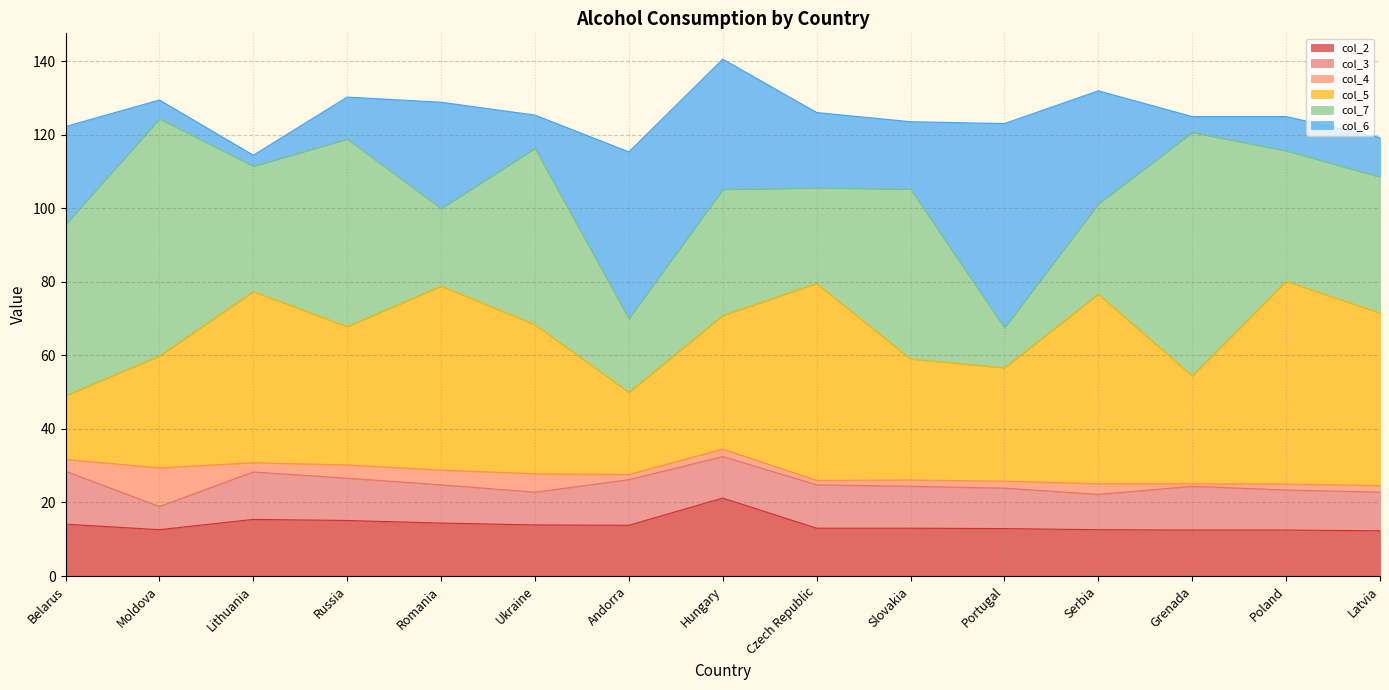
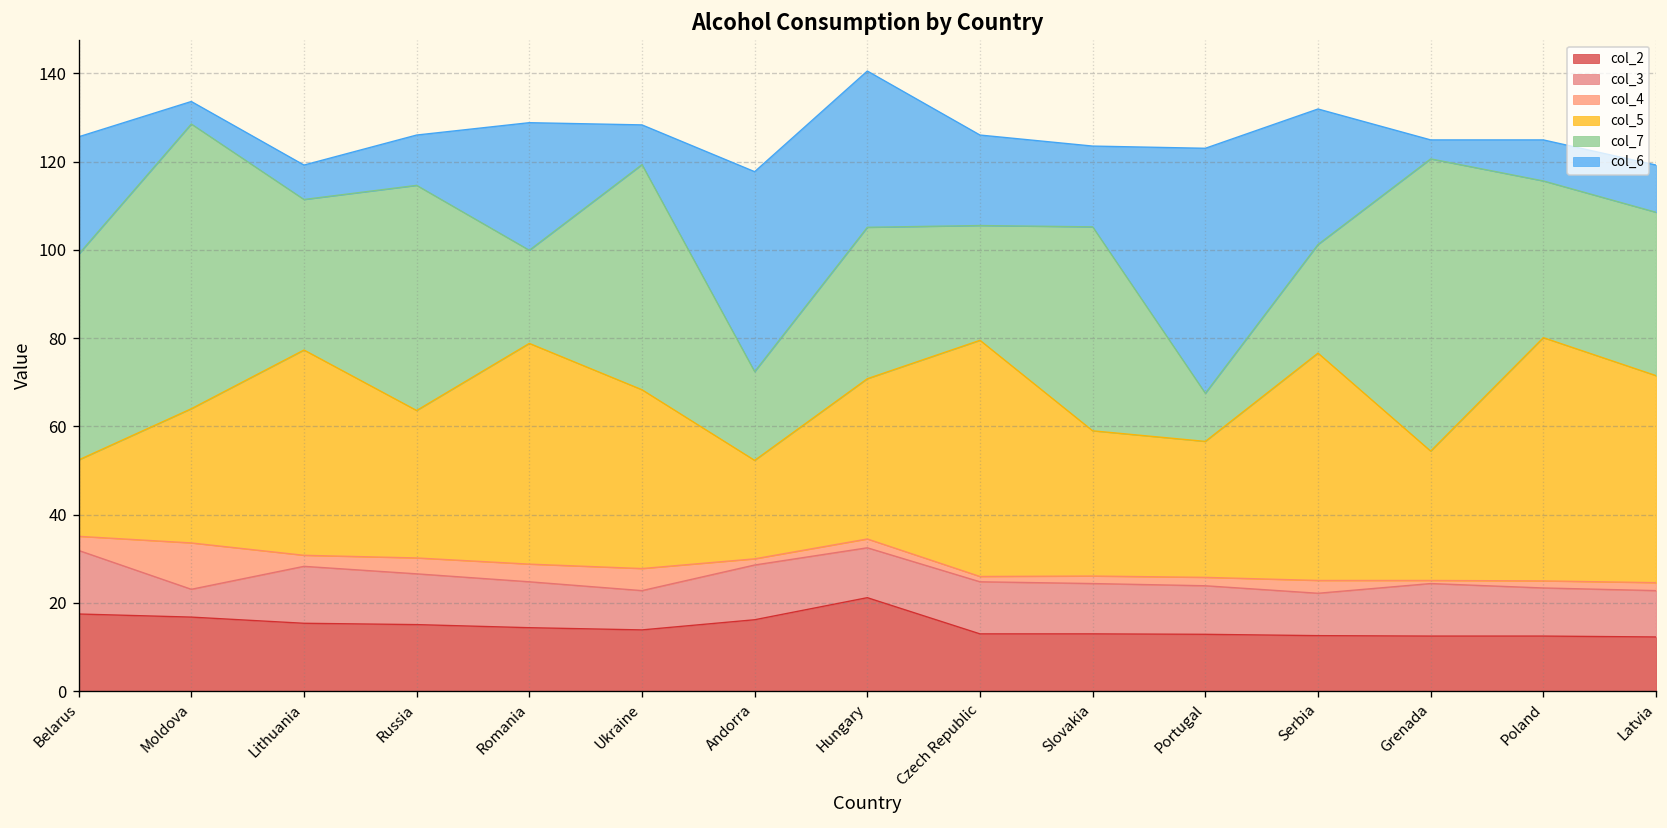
col_2, Belarus: 14 -> 18
col_2, Moldova: 13 -> 17
col_6, Lithuania: 3 -> 8
col_5, Russia: 38 -> 33
col_7, Ukraine: 48 -> 51
col_2, Andorra: 14 -> 16
